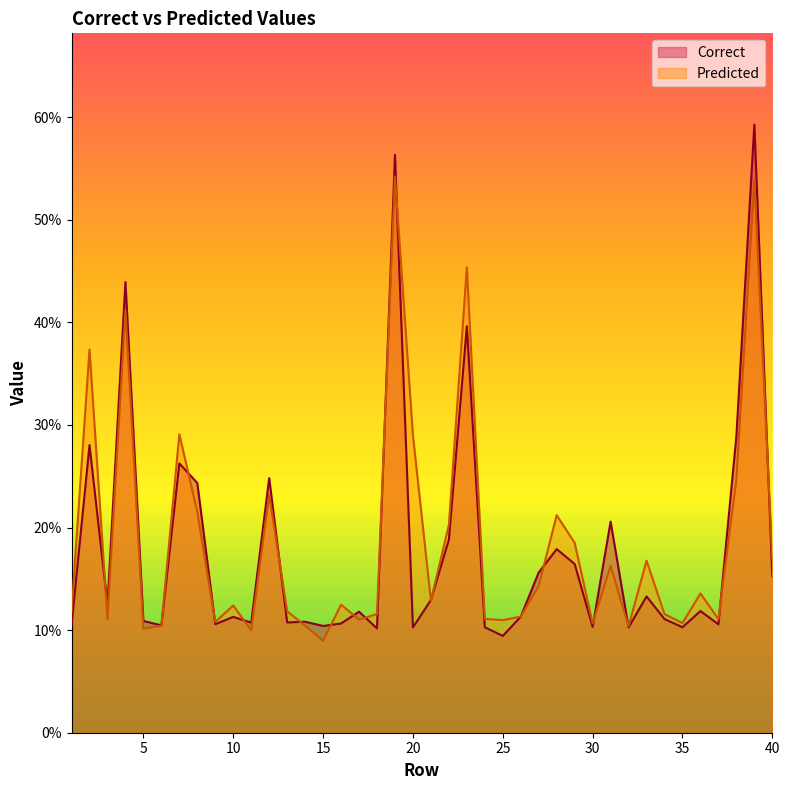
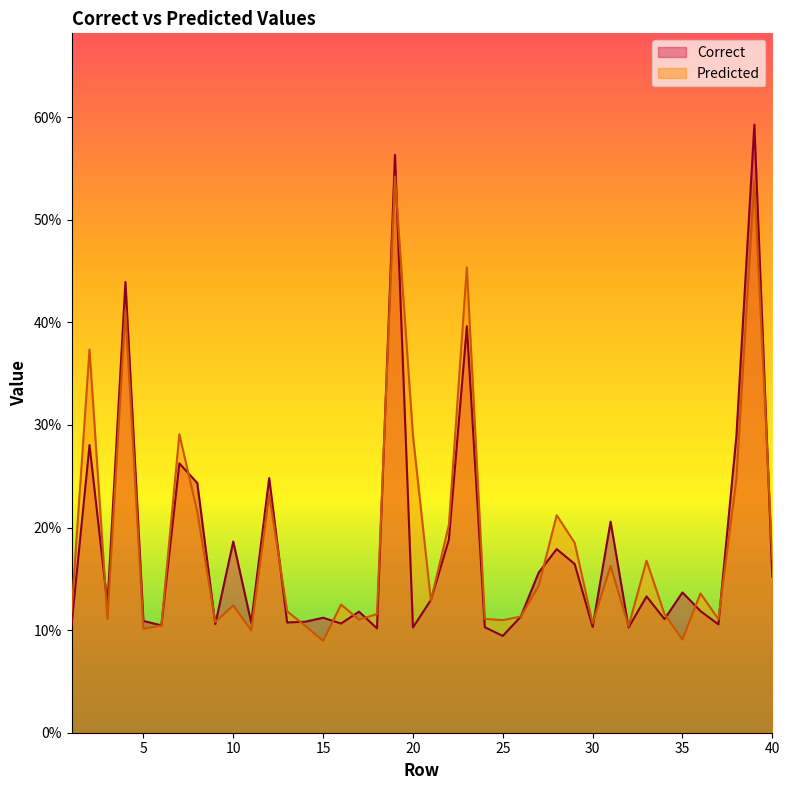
Correct, 10: 11.3% -> 18.6%
Correct, 15: 10.4% -> 11.2%
Correct, 35: 10.3% -> 13.7%
Predicted, 35: 10.7% -> 9.1%
